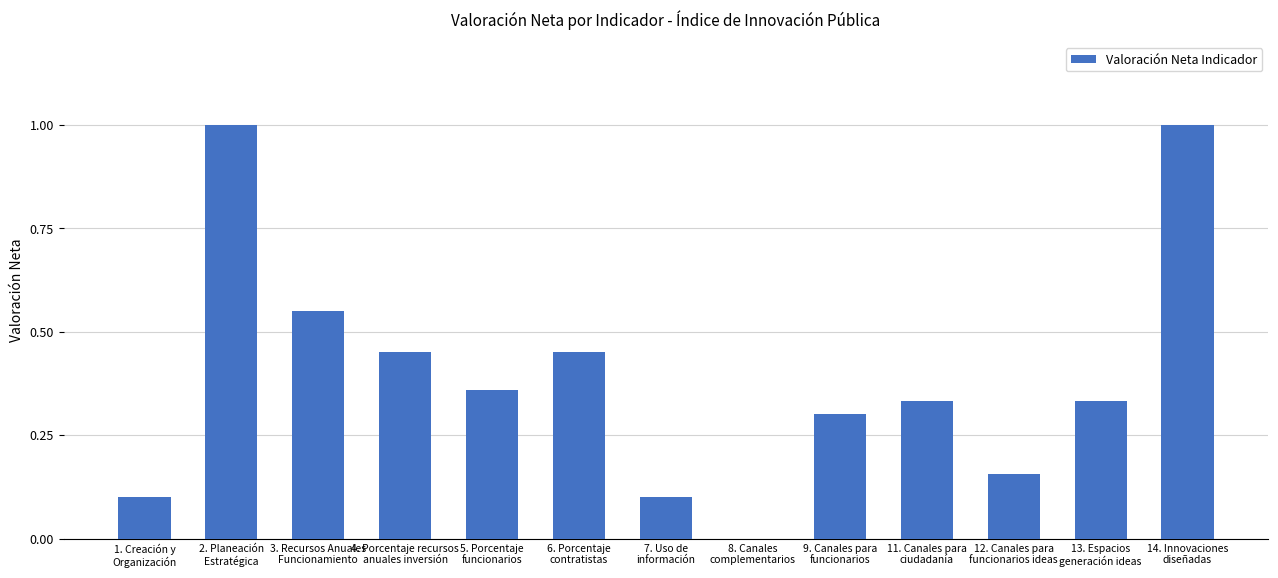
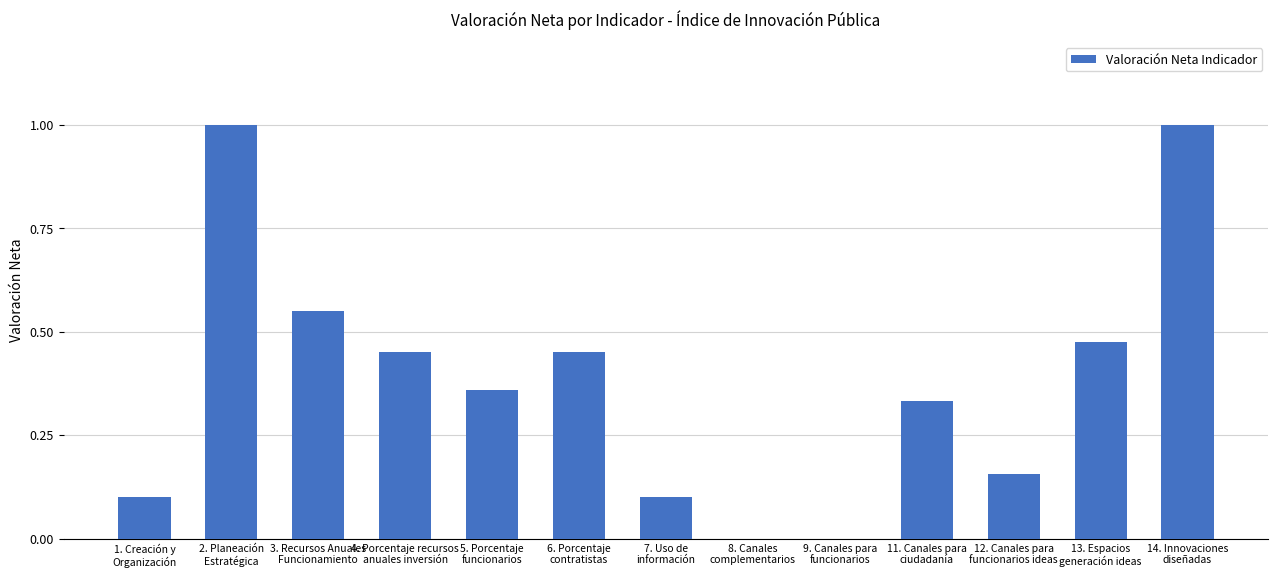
9. Canales para funcionarios: 0.3 -> 0.0
13. Espacios generación ideas: 0.33 -> 0.48
